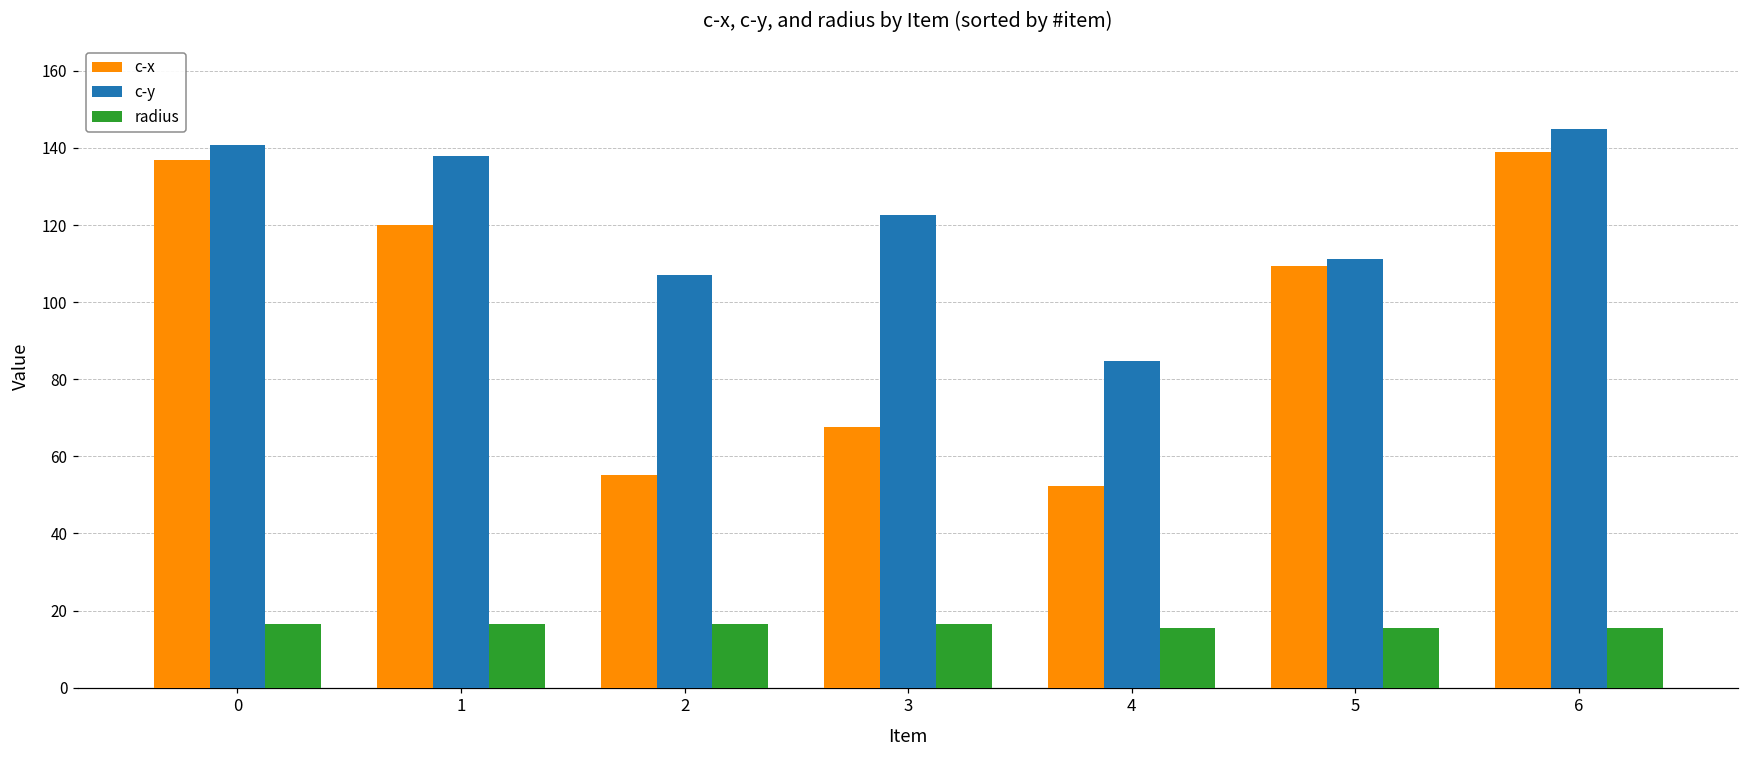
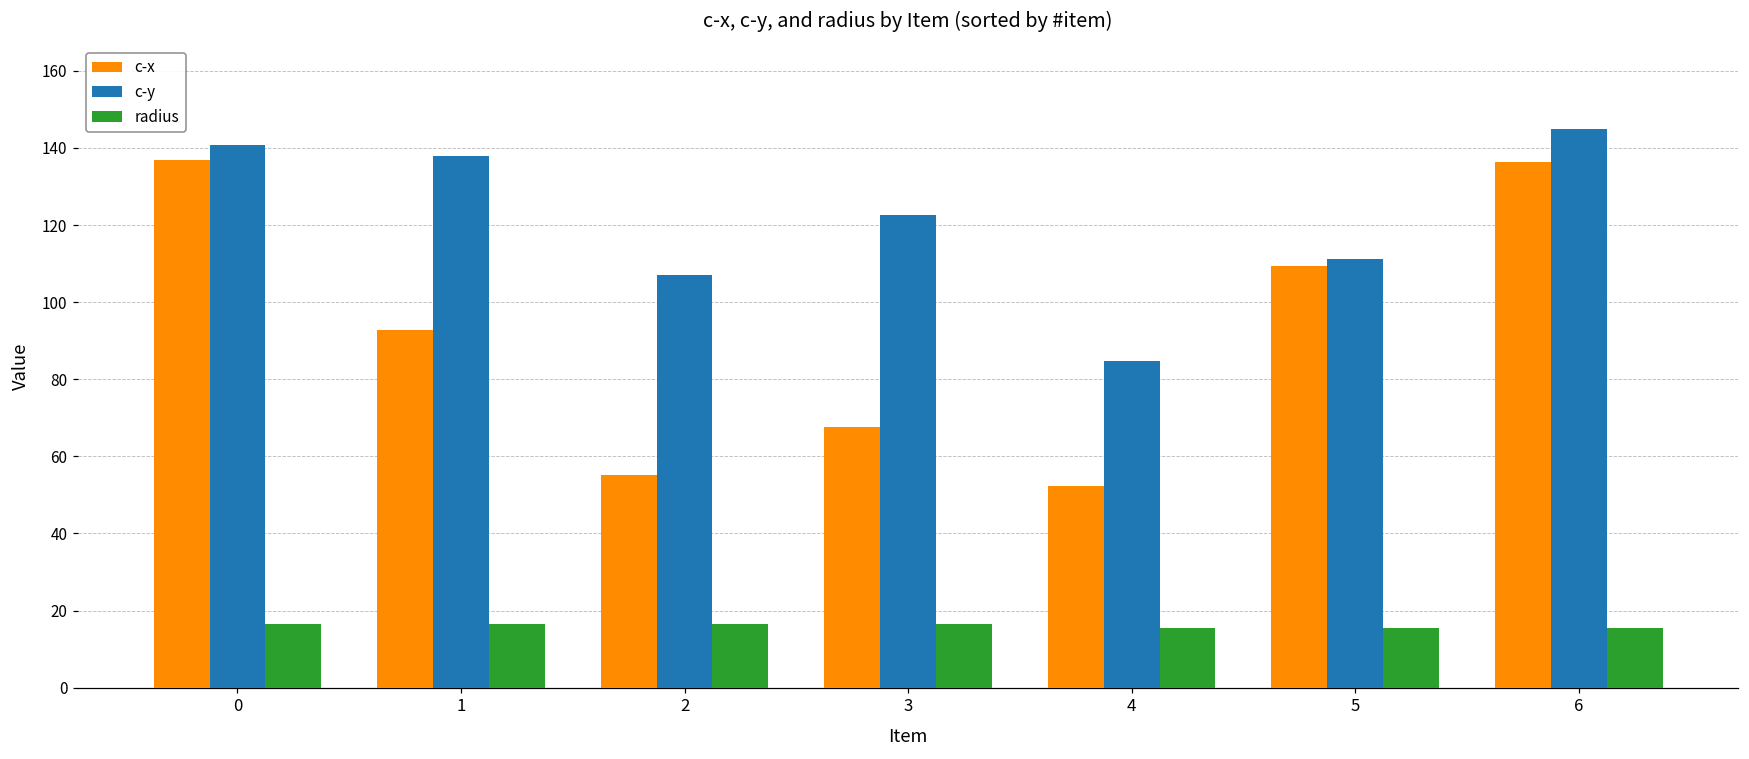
c-x, 1: 120 -> 93
c-x, 6: 139 -> 136
